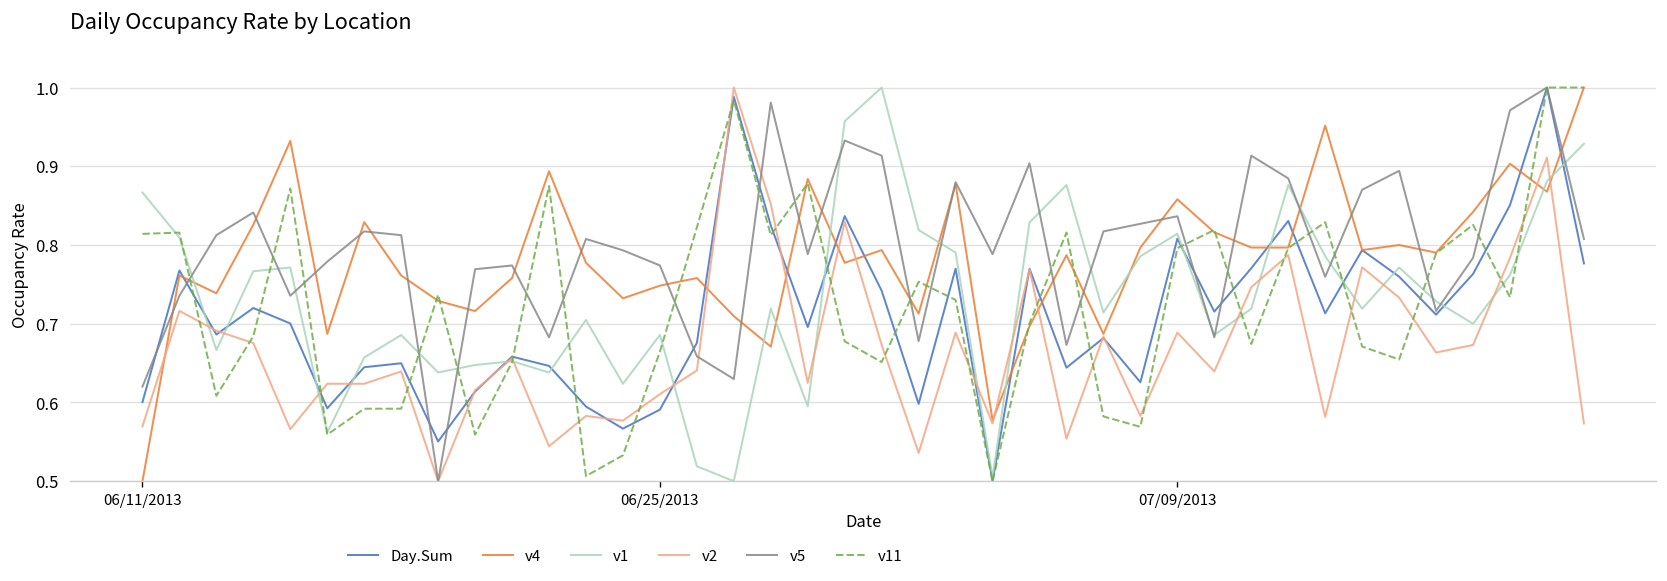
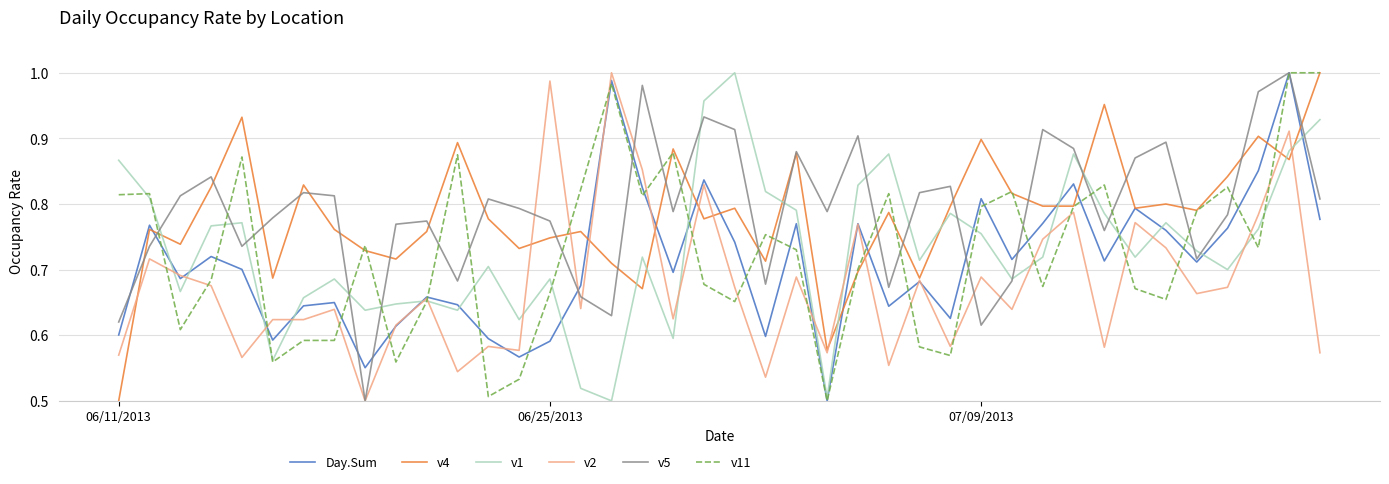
v2, 06/25/2013: 0.61 -> 0.99
v4, 07/09/2013: 0.86 -> 0.90
v1, 07/09/2013: 0.81 -> 0.75
v5, 07/09/2013: 0.84 -> 0.62
